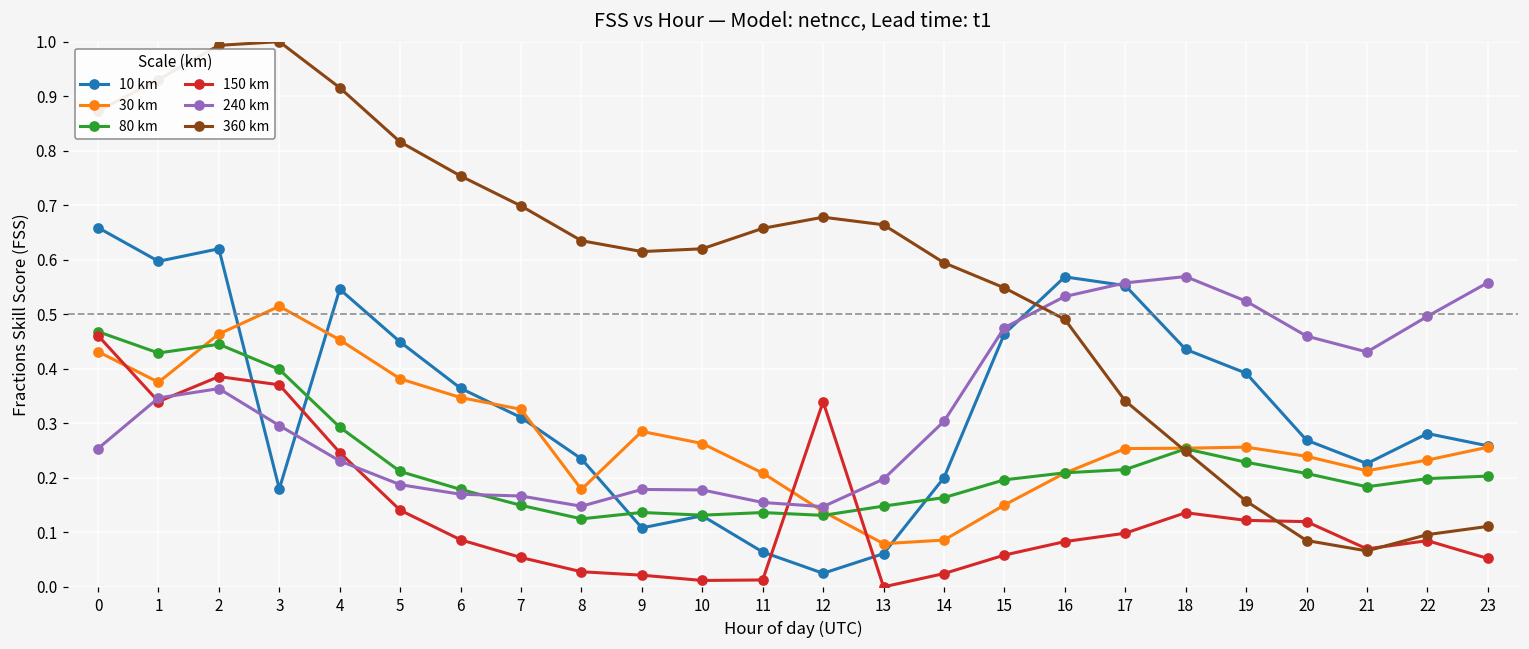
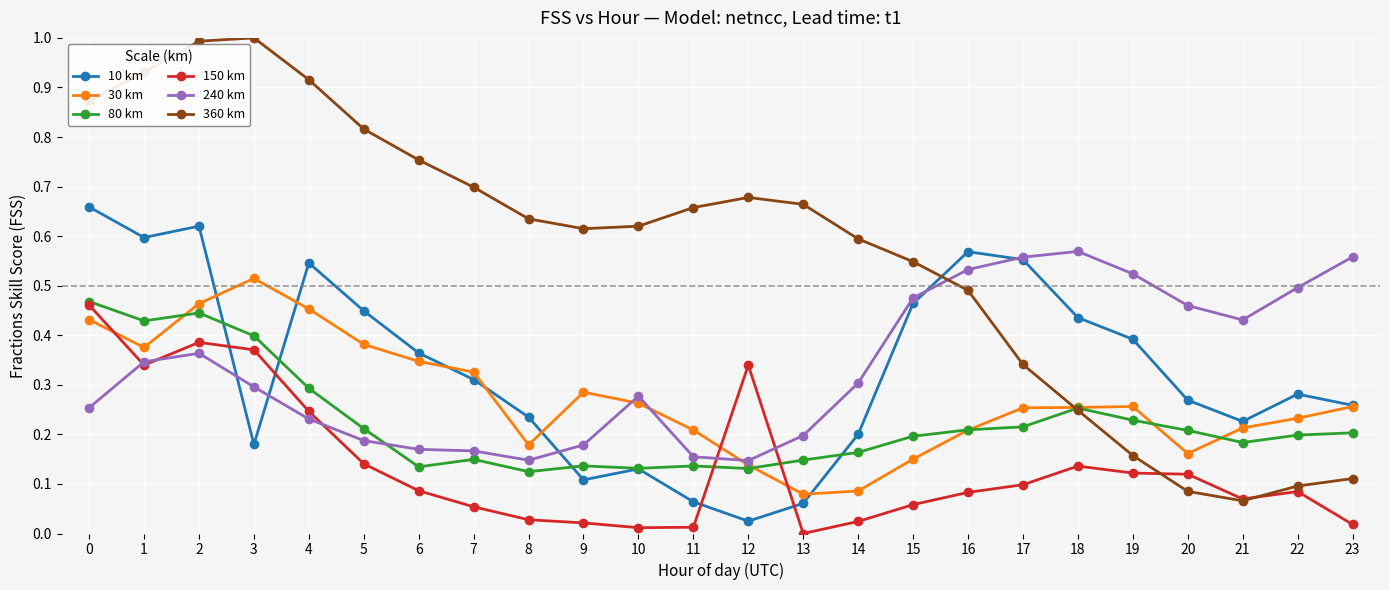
80 km, 6: 0.18 -> 0.13
240 km, 10: 0.18 -> 0.28
30 km, 20: 0.24 -> 0.16
150 km, 23: 0.05 -> 0.02
